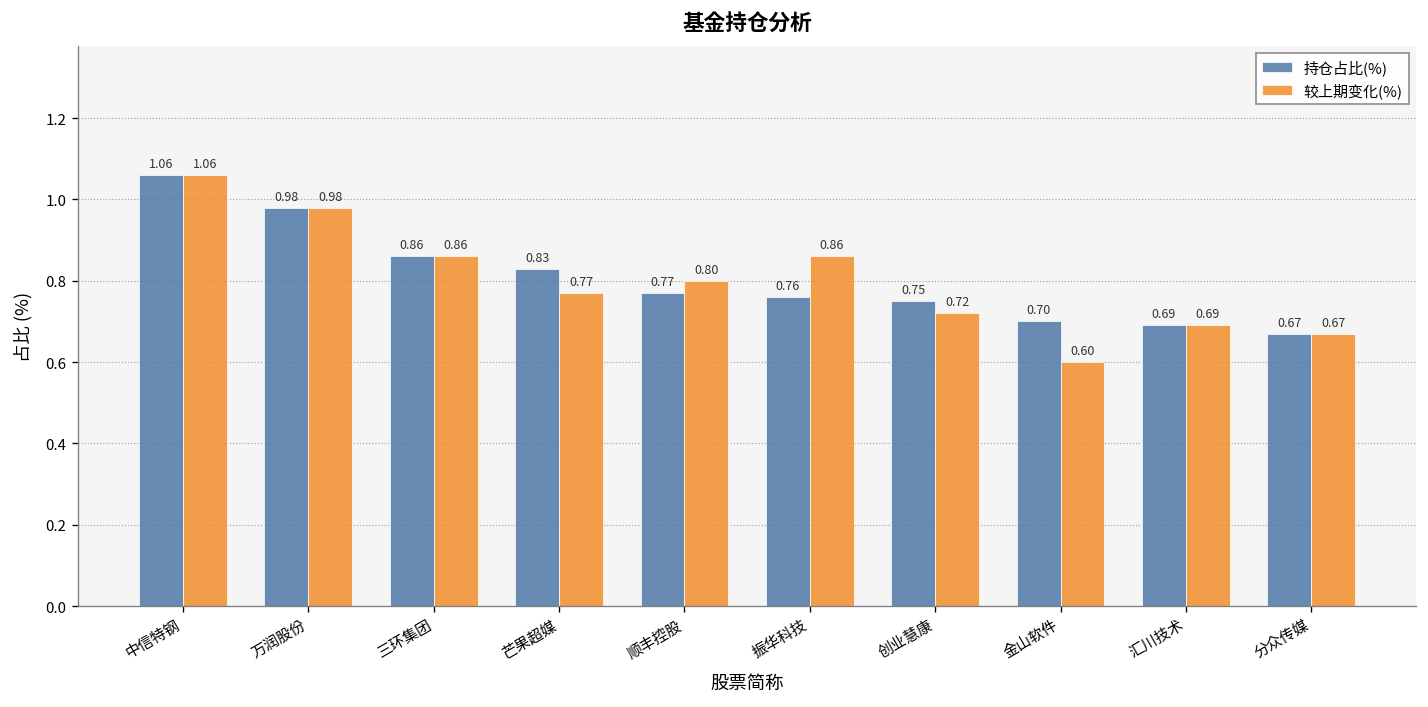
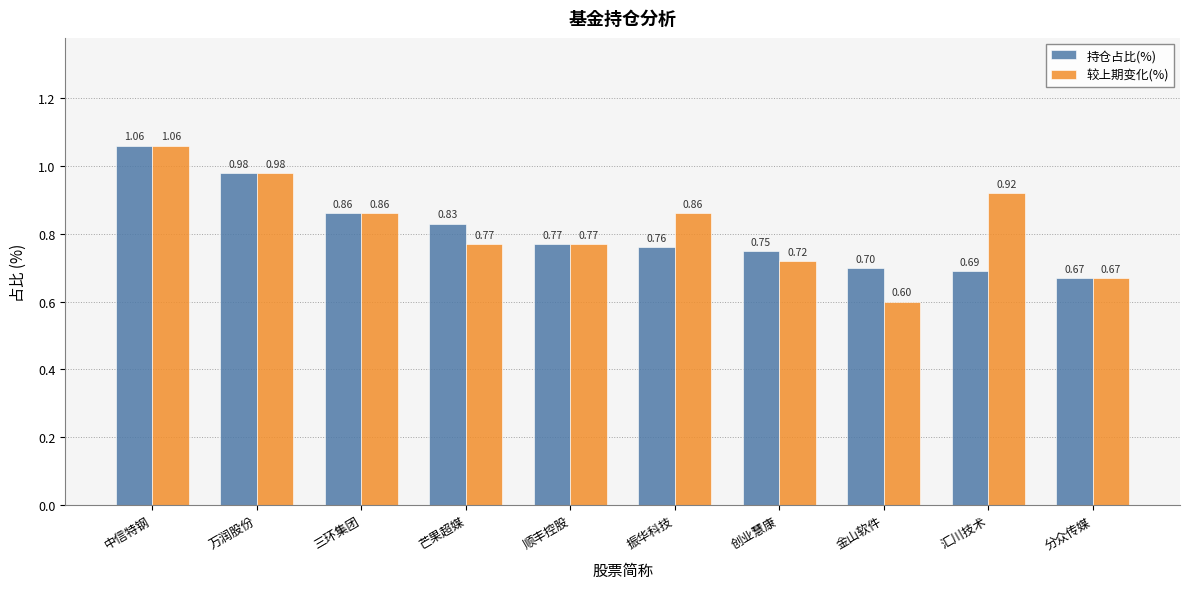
较上期变化(%), 顺丰控股: 0.80 -> 0.77
较上期变化(%), 汇川技术: 0.69 -> 0.92
